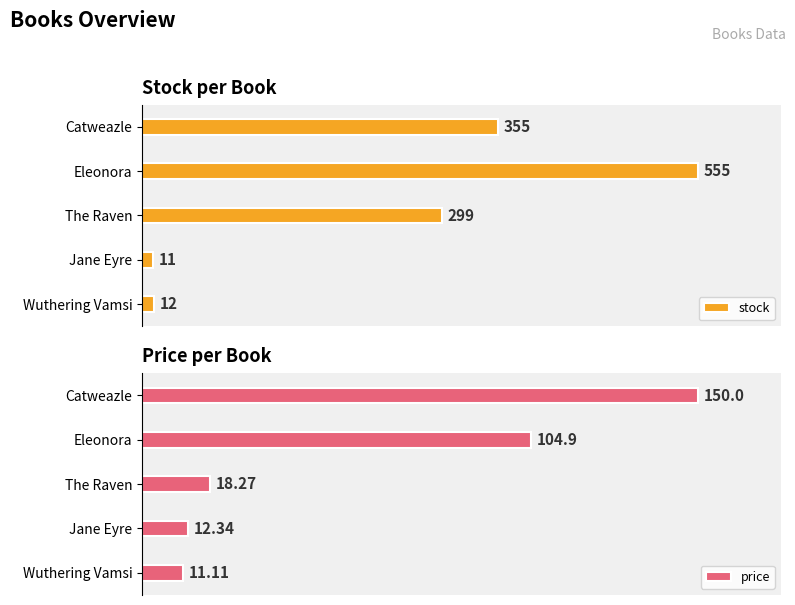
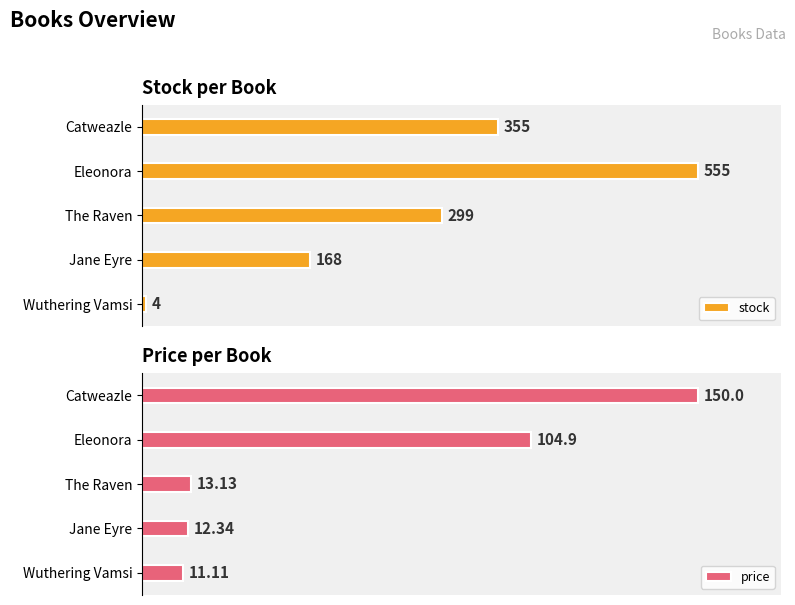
Stock per Book, Jane Eyre: 11 -> 168
Stock per Book, Wuthering Vamsi: 12 -> 4
Price per Book, The Raven: 18.27 -> 13.13
